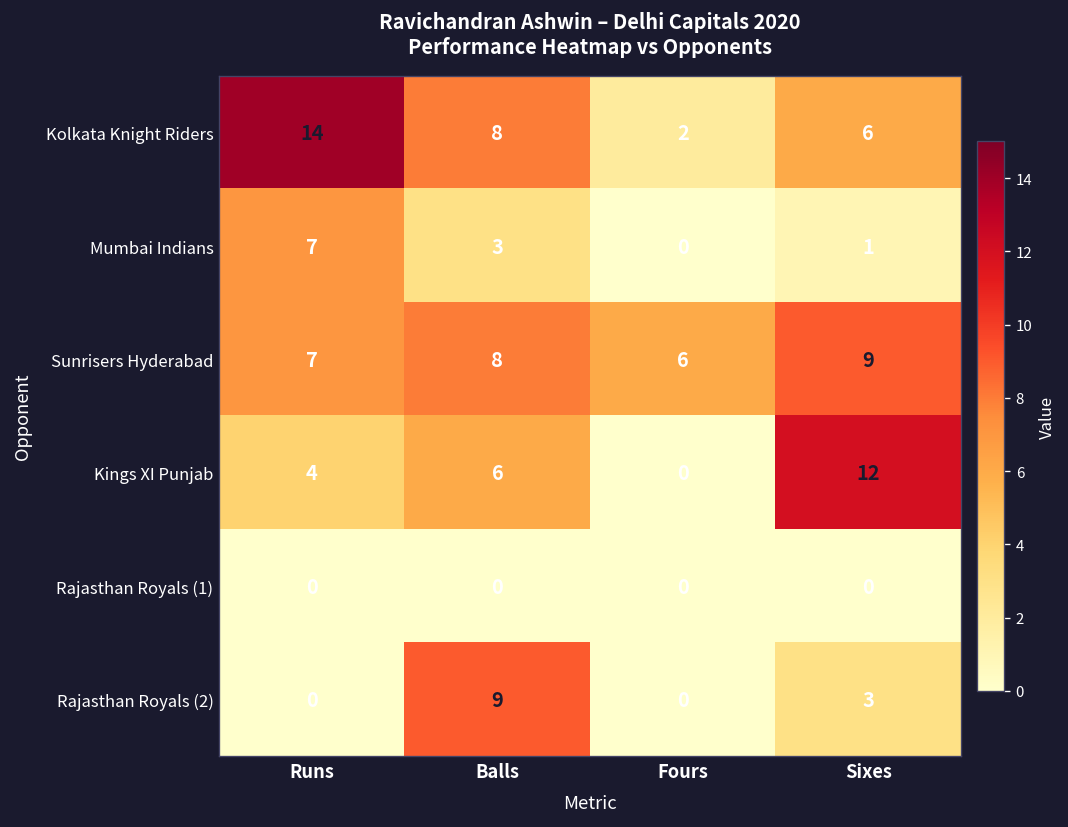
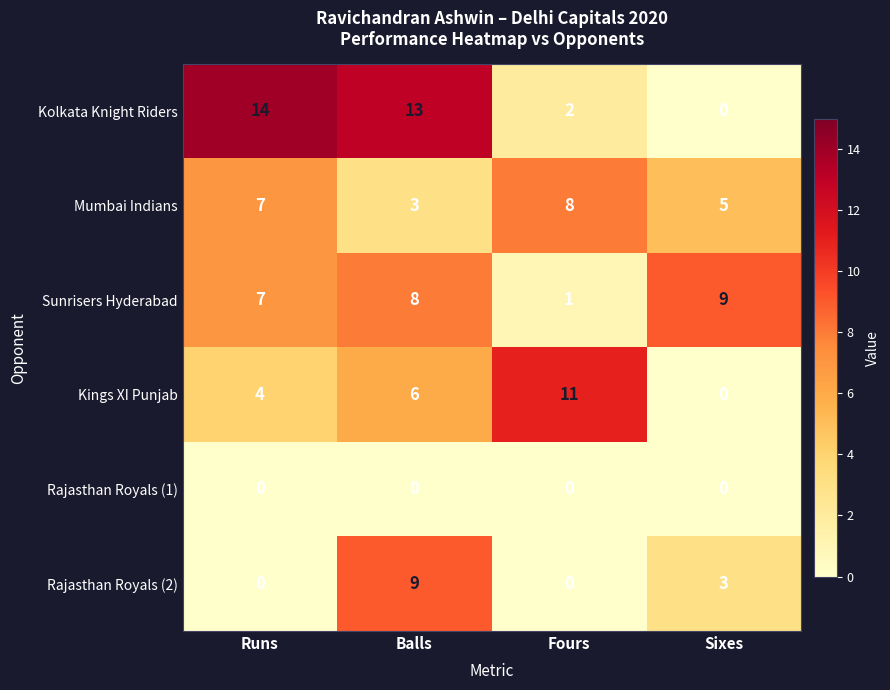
Kolkata Knight Riders, Balls: 8 -> 13
Kolkata Knight Riders, Sixes: 6 -> 0
Mumbai Indians, Fours: 0 -> 8
Mumbai Indians, Sixes: 1 -> 5
Sunrisers Hyderabad, Fours: 6 -> 1
Kings XI Punjab, Fours: 0 -> 11
Kings XI Punjab, Sixes: 12 -> 0
